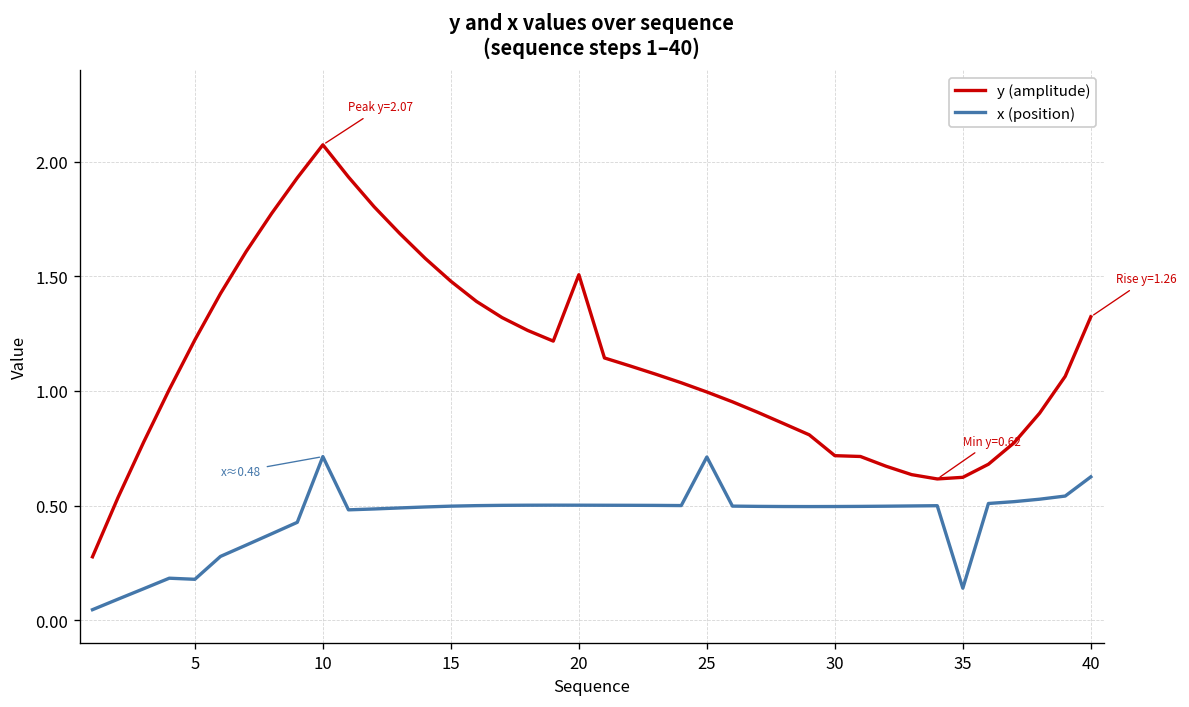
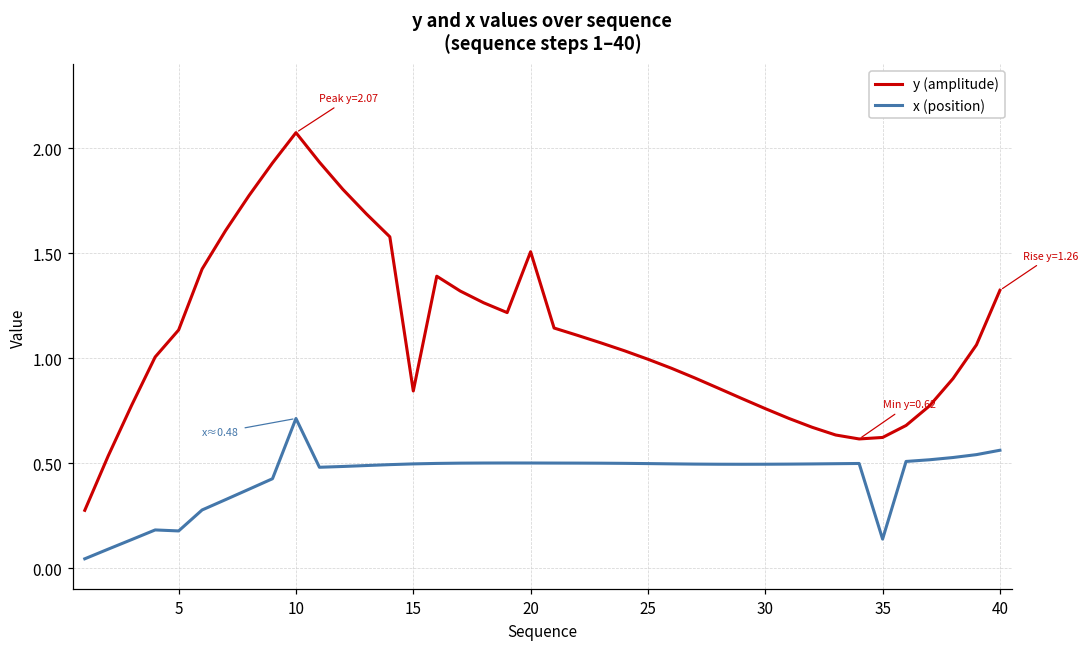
y (amplitude), 5: 1.22 -> 1.13
y (amplitude), 15: 1.48 -> 0.84
x (position), 25: 0.71 -> 0.50
y (amplitude), 30: 0.72 -> 0.76
x (position), 40: 0.63 -> 0.56
